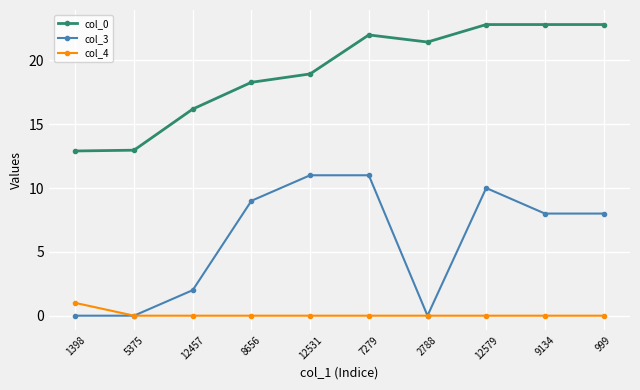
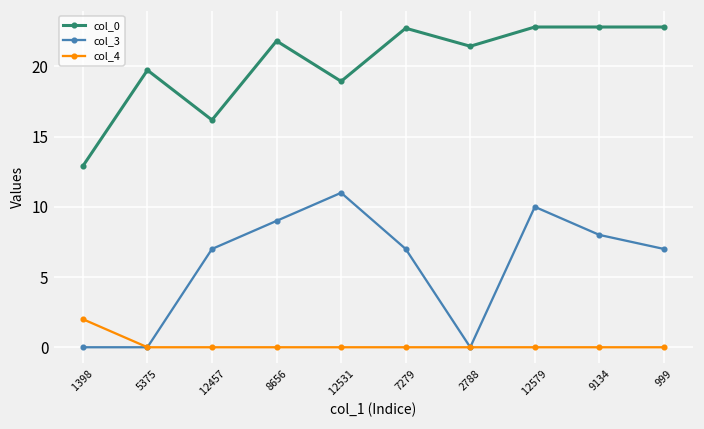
col_4, 1398: 1 -> 2
col_0, 5375: 13.0 -> 19.7
col_3, 12457: 2 -> 7
col_0, 8656: 18.3 -> 21.8
col_0, 7279: 22.0 -> 22.7
col_3, 7279: 11 -> 7
col_3, 999: 8 -> 7
